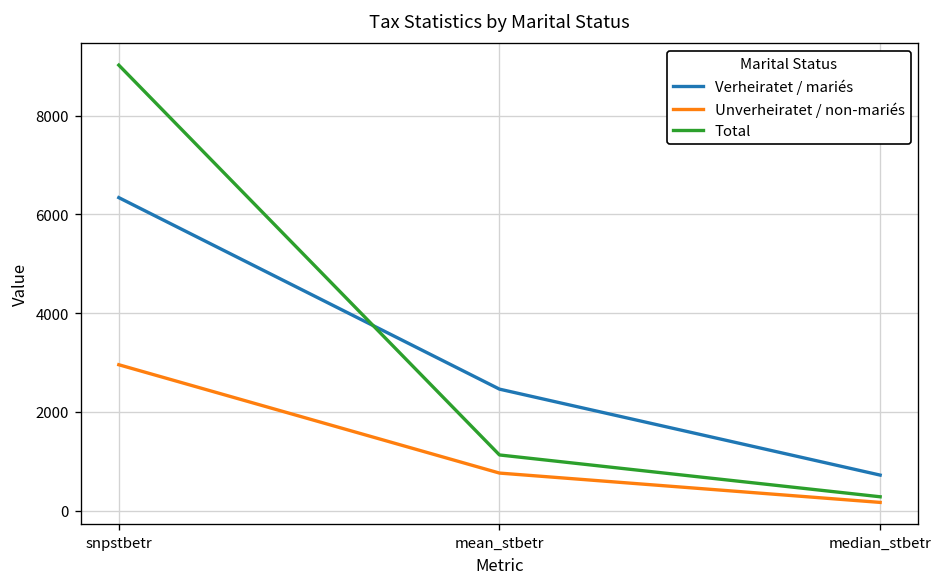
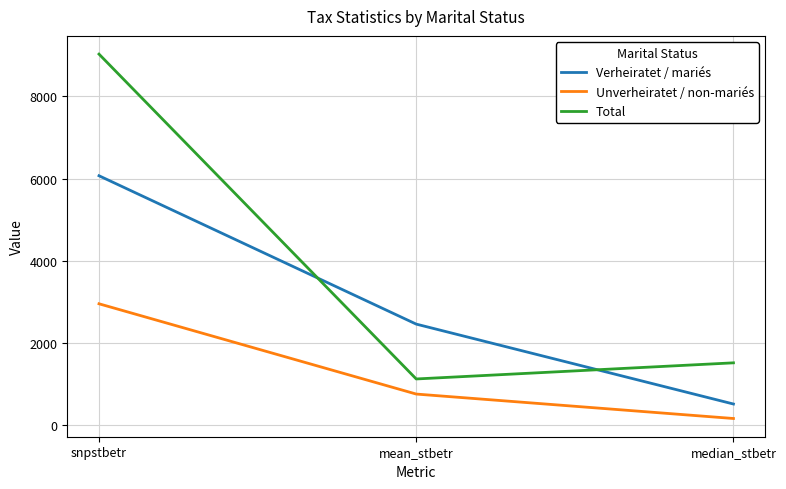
Verheiratet / mariés, snpstbetr: 6300 -> 6100
Verheiratet / mariés, median_stbetr: 700 -> 500
Total, median_stbetr: 300 -> 1500
